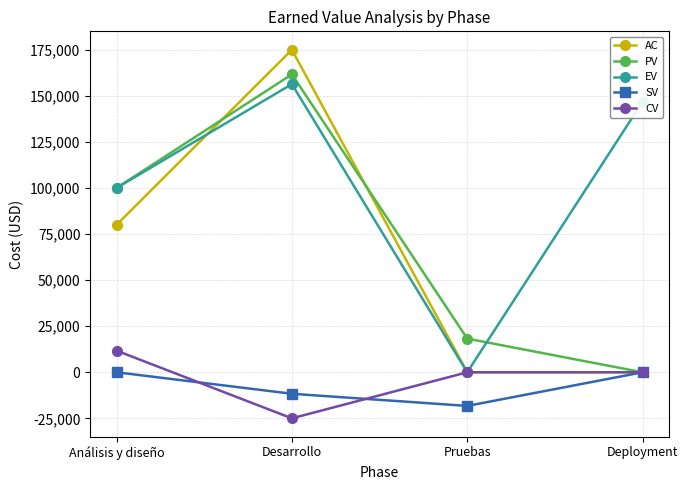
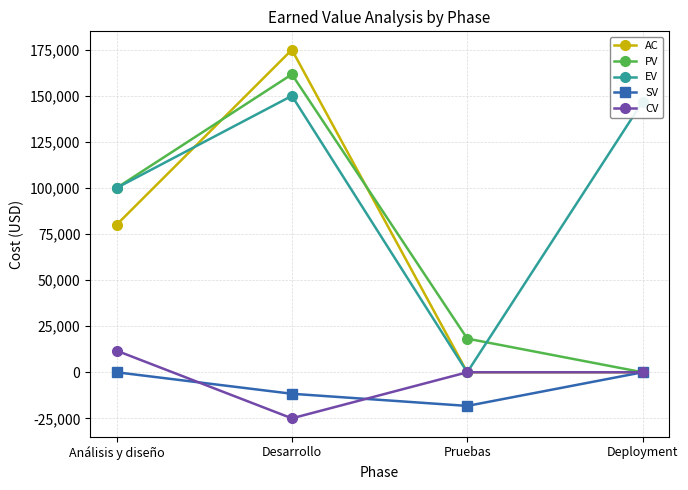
EV, Desarrollo: 156,000 -> 150,000
